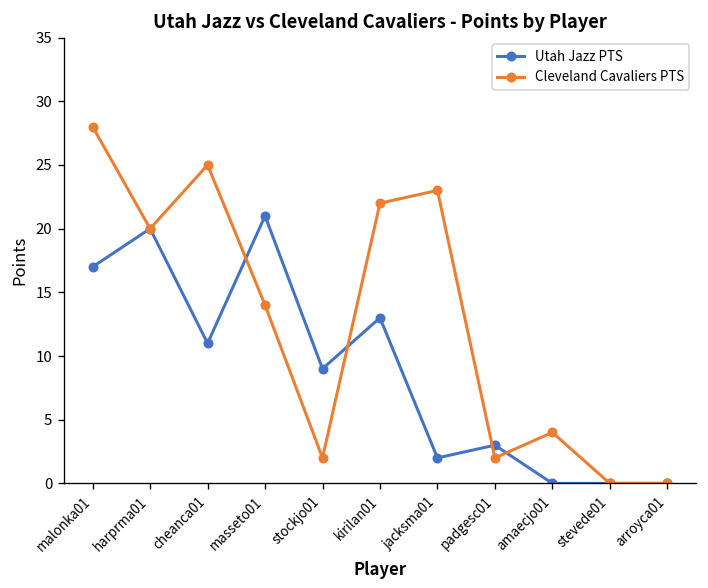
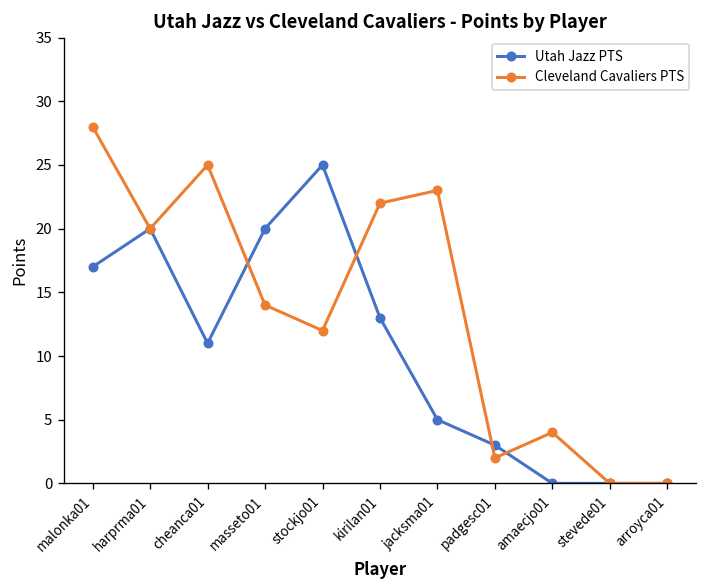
Utah Jazz PTS, masseto01: 21 -> 20
Utah Jazz PTS, stockjo01: 9 -> 25
Cleveland Cavaliers PTS, stockjo01: 2 -> 12
Utah Jazz PTS, jacksma01: 2 -> 5
